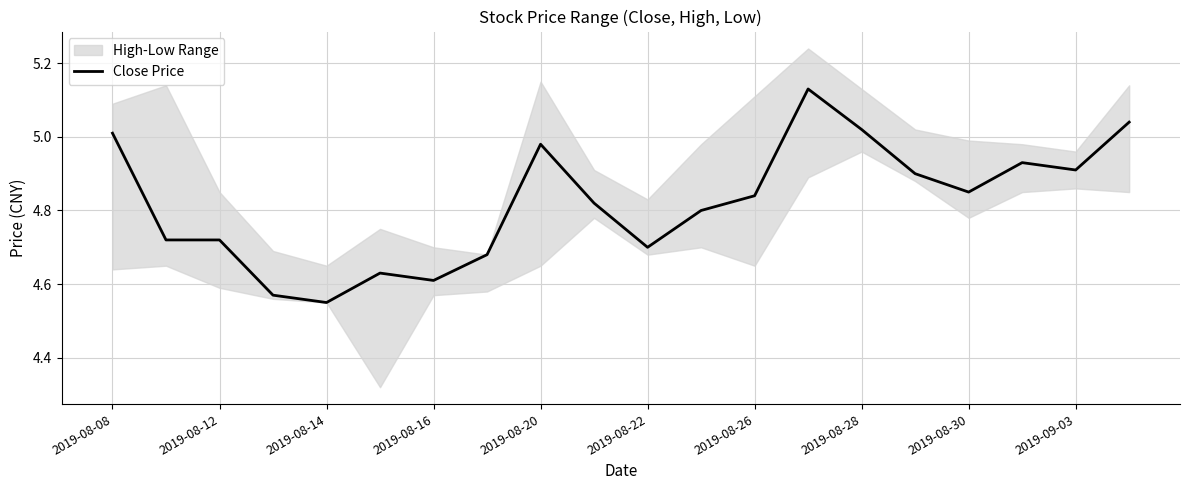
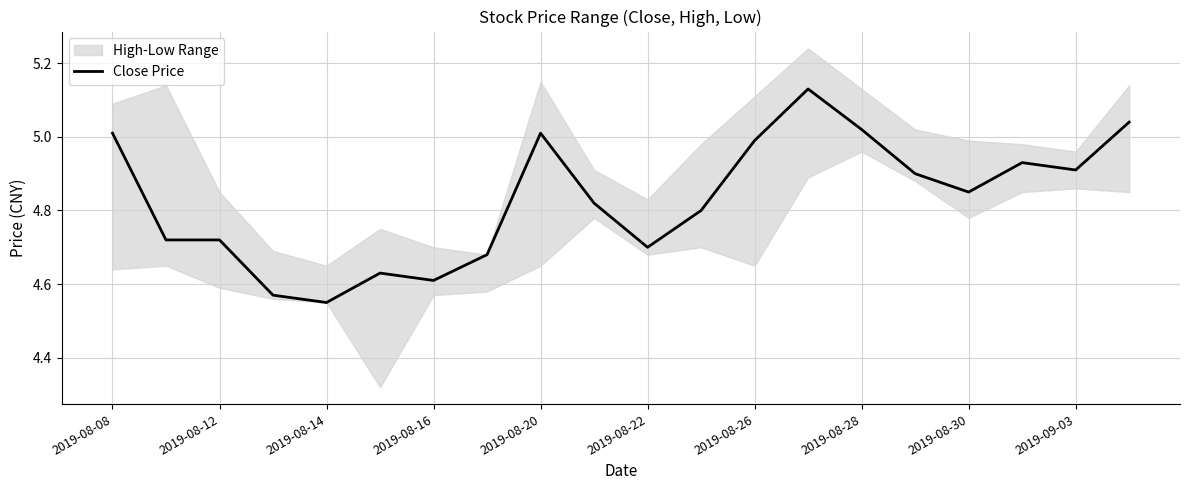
Close Price, 2019-08-20: 4.98 -> 5.01
Close Price, 2019-08-26: 4.84 -> 4.99
